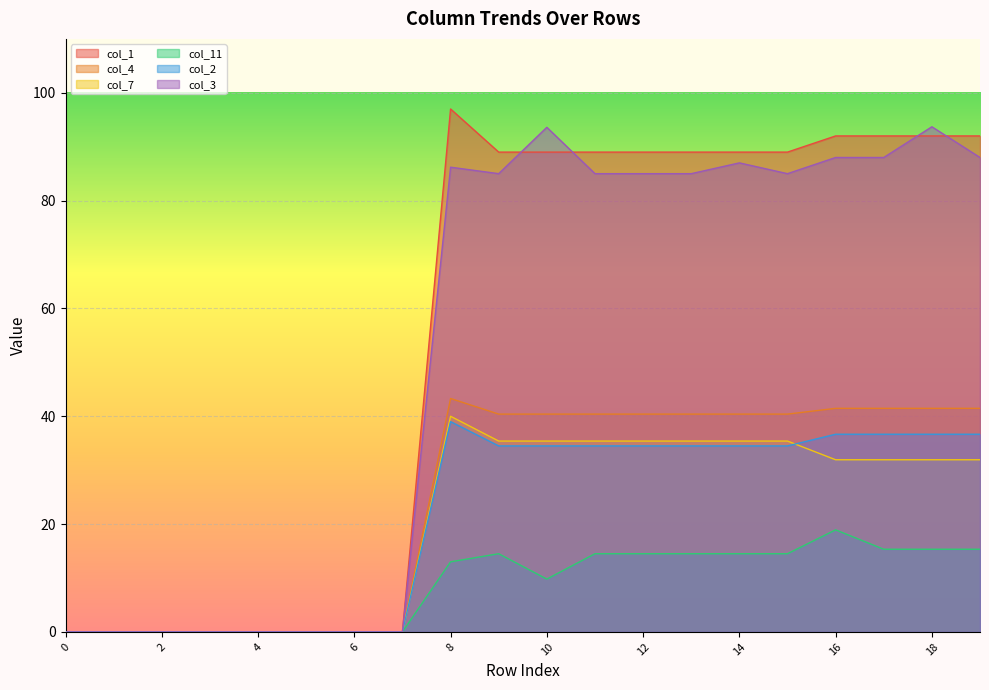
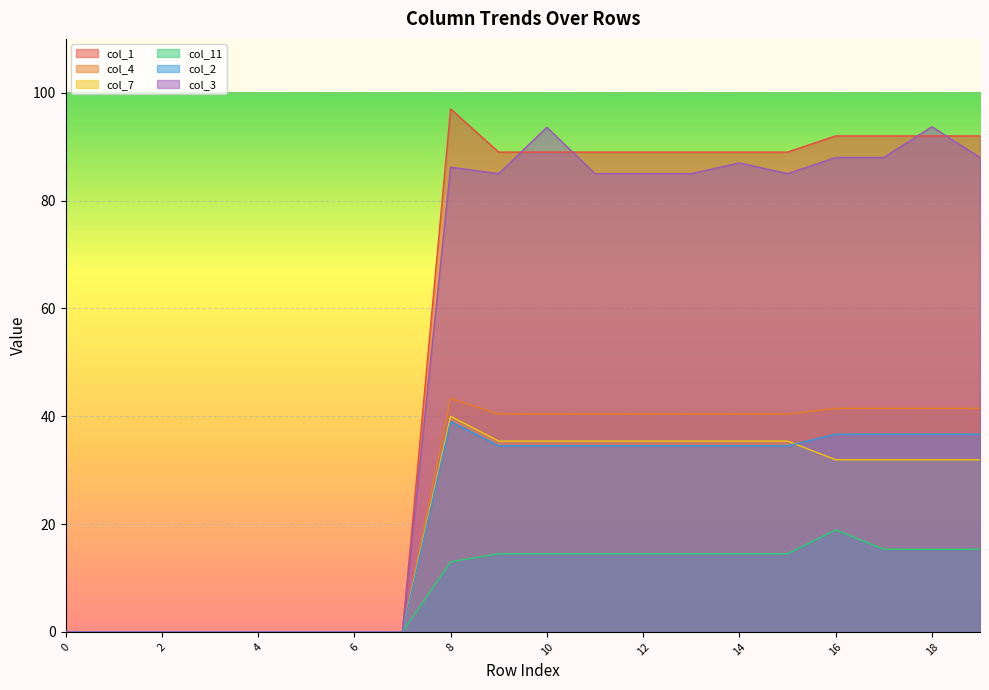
col_11, 10: 10 -> 15
